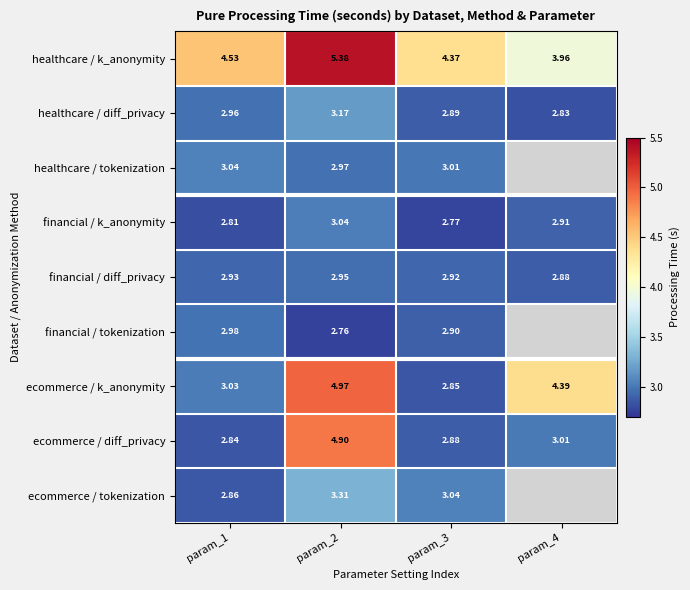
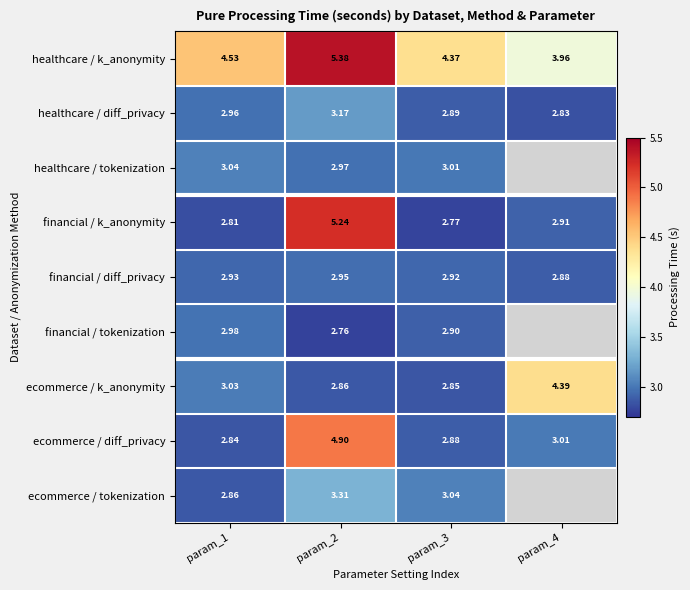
financial / k_anonymity, param_2: 3.04 -> 5.24
ecommerce / k_anonymity, param_2: 4.97 -> 2.86
